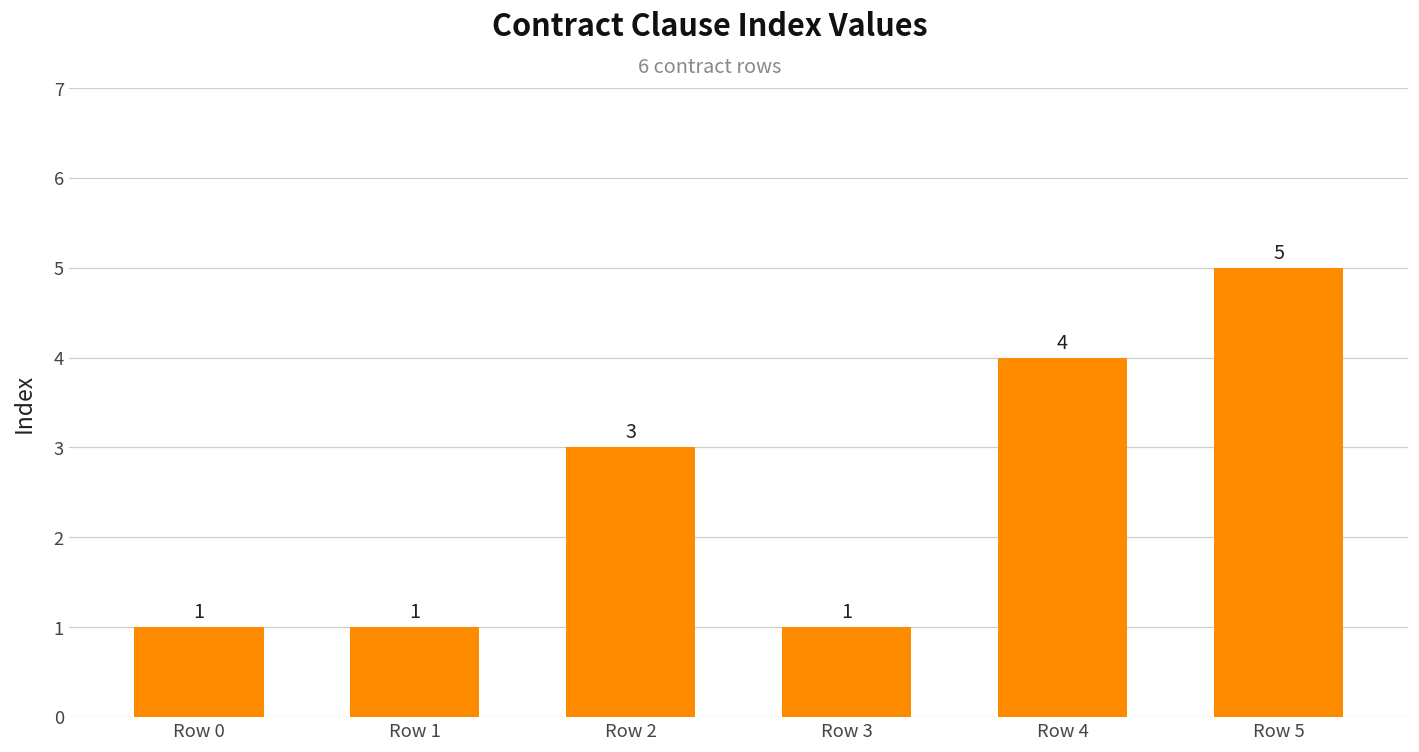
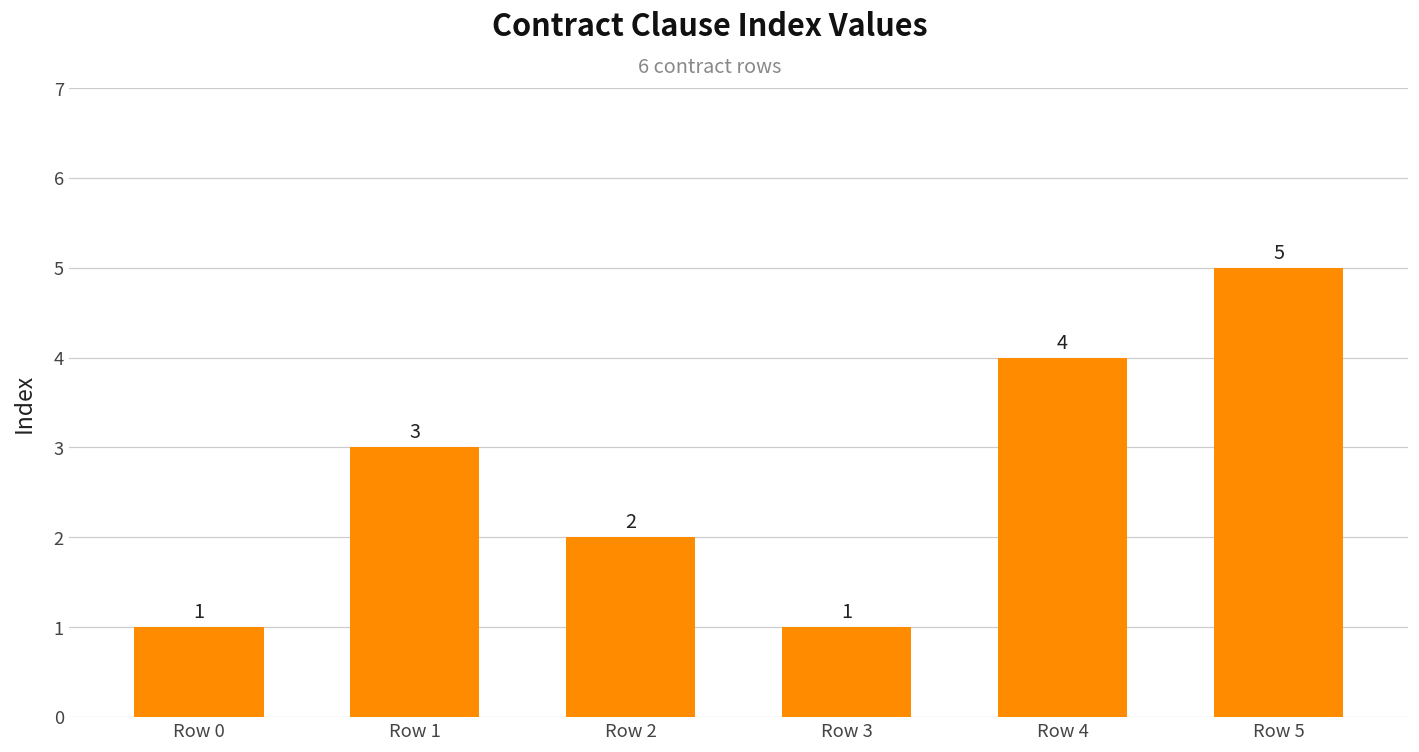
Row 1: 1 -> 3
Row 2: 3 -> 2
